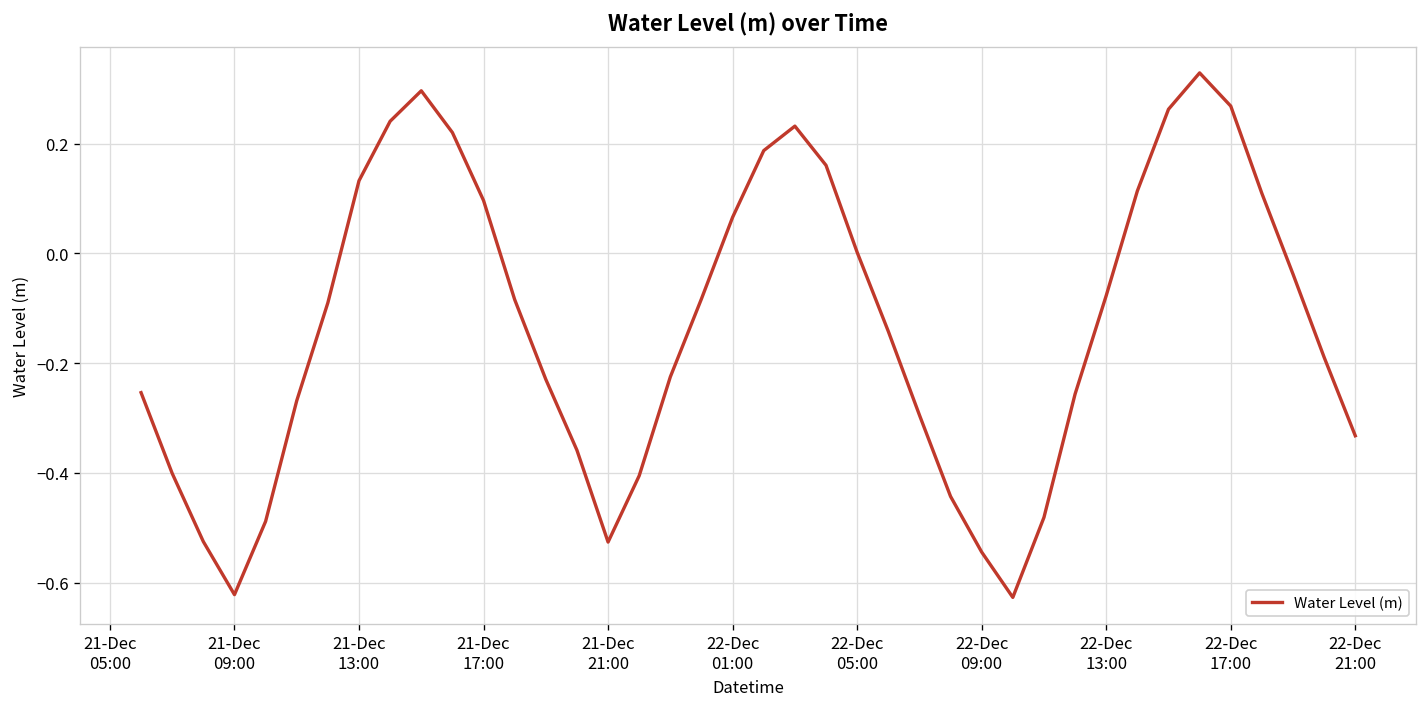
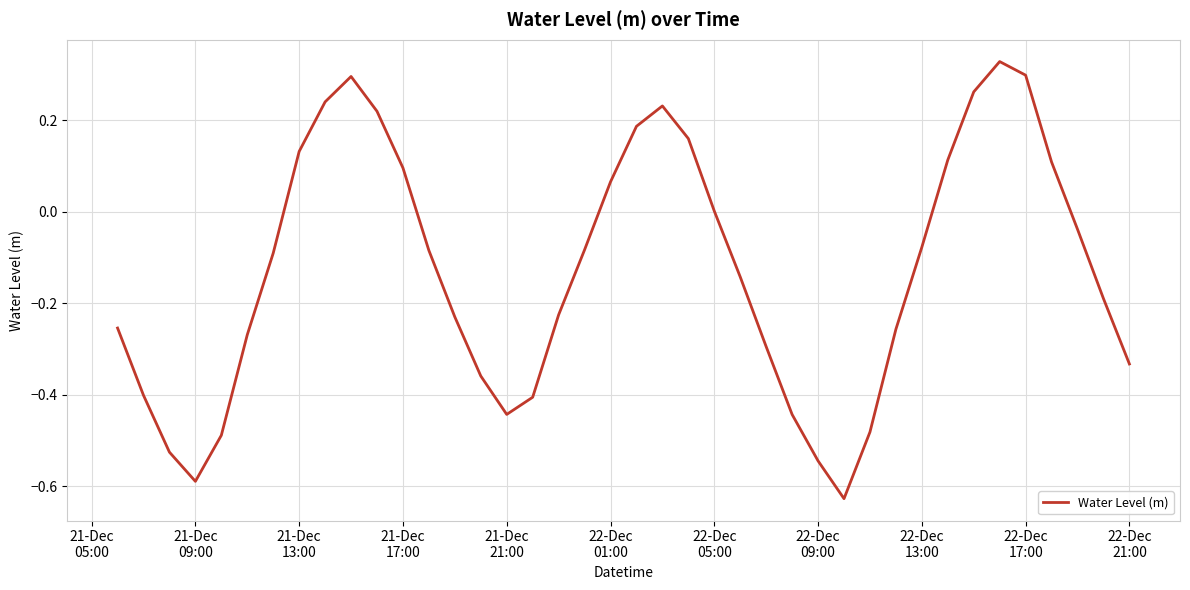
21-Dec 09:00: -0.62 -> -0.59
21-Dec 21:00: -0.53 -> -0.44
22-Dec 17:00: 0.27 -> 0.30
